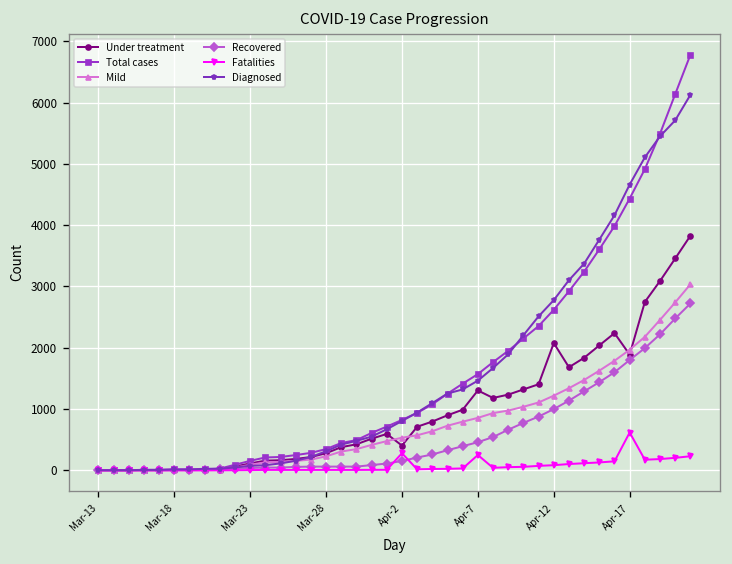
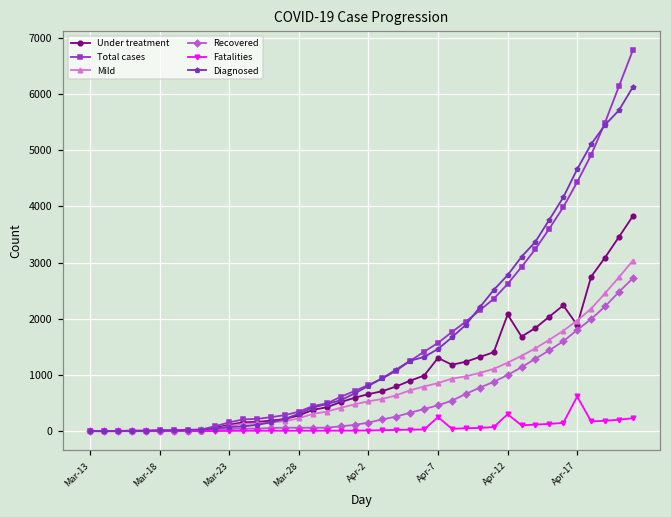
Under treatment, Apr-2: 400 -> 700
Fatalities, Apr-2: 300 -> 0
Fatalities, Apr-12: 100 -> 300
